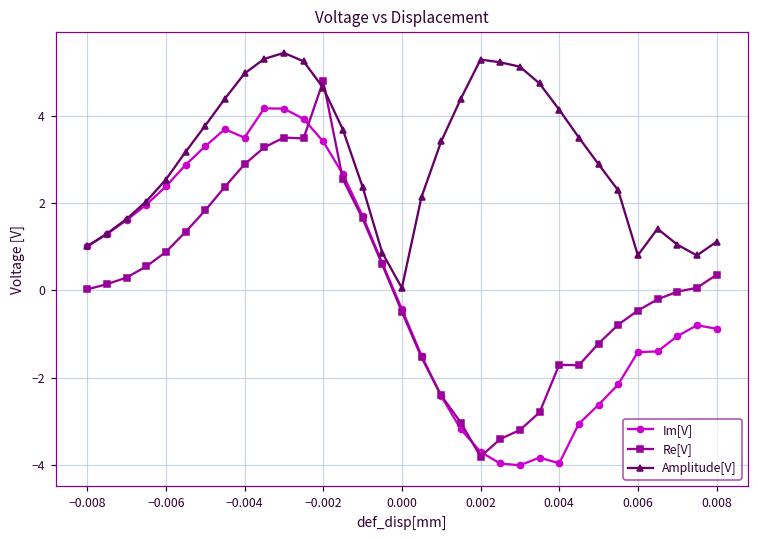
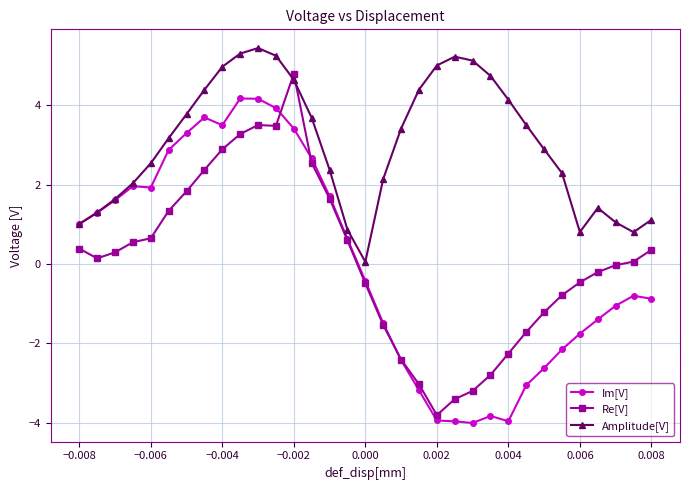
Re[V], −0.008: 0.0 -> 0.4
Im[V], −0.006: 2.4 -> 1.9
Re[V], −0.006: 0.9 -> 0.6
Im[V], 0.002: -3.7 -> -3.9
Amplitude[V], 0.002: 5.3 -> 5.0
Re[V], 0.004: -1.7 -> -2.3
Im[V], 0.006: -1.4 -> -1.8
